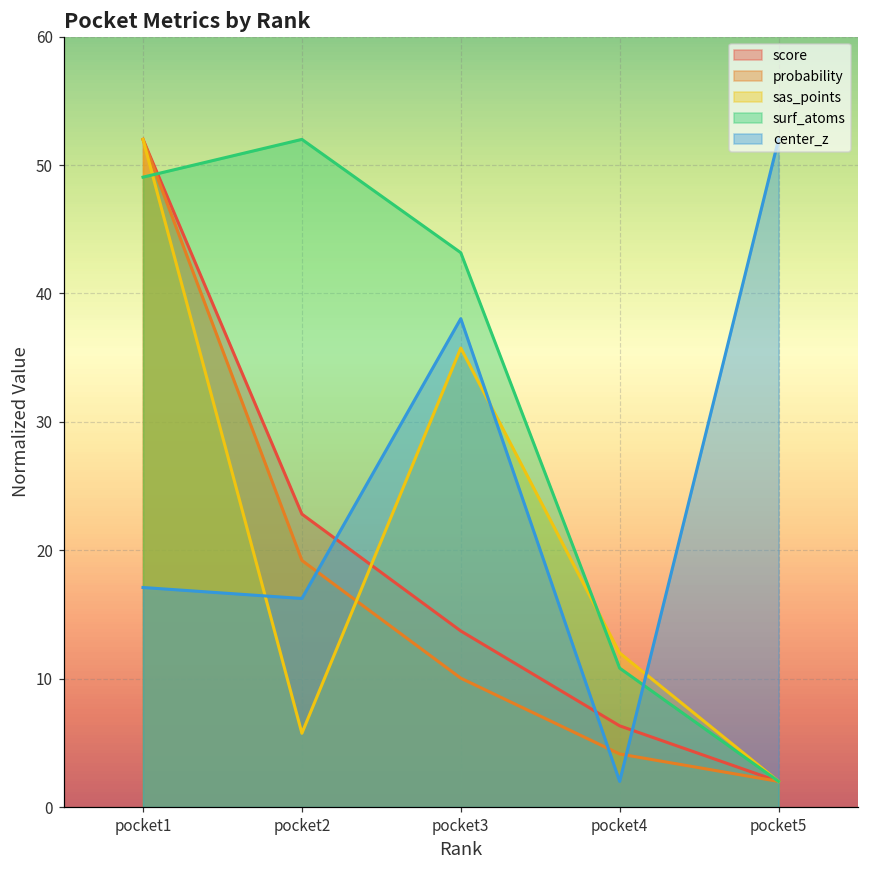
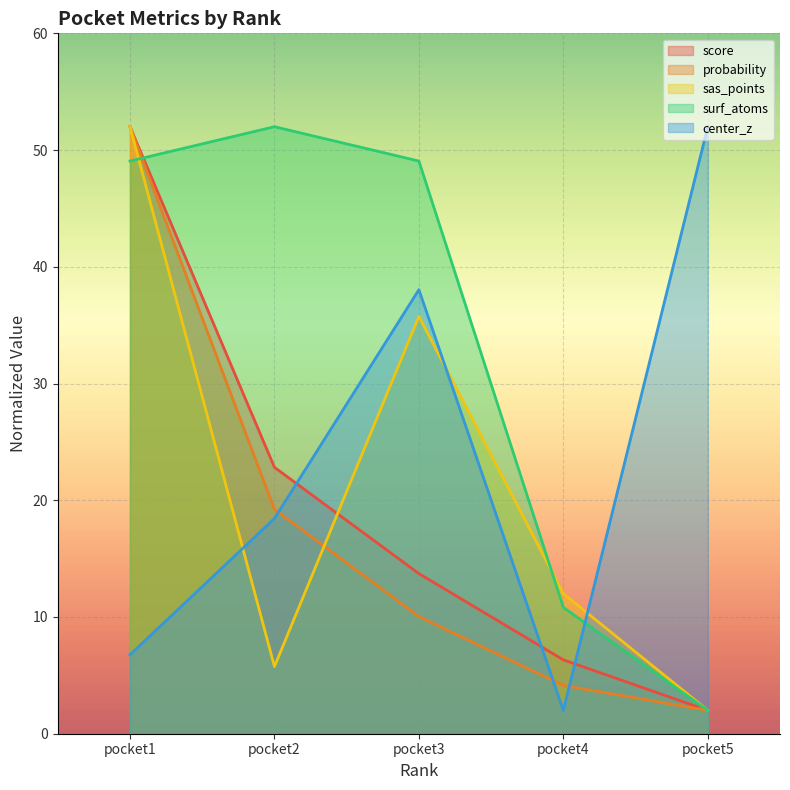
center_z, pocket1: 17.1 -> 6.8
center_z, pocket2: 16.2 -> 18.4
surf_atoms, pocket3: 43.2 -> 49.1
